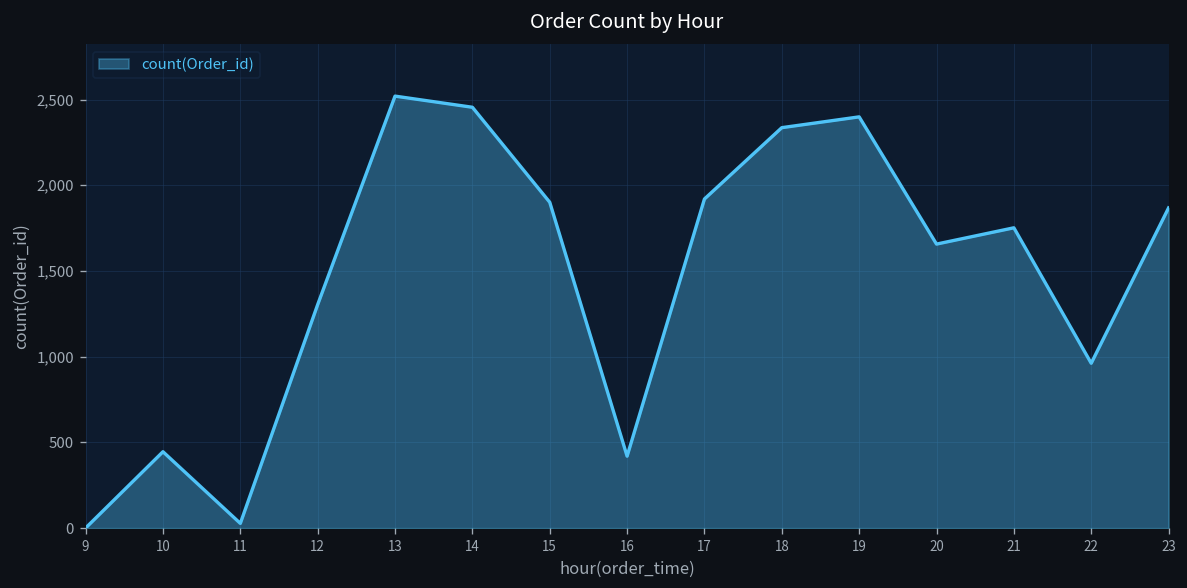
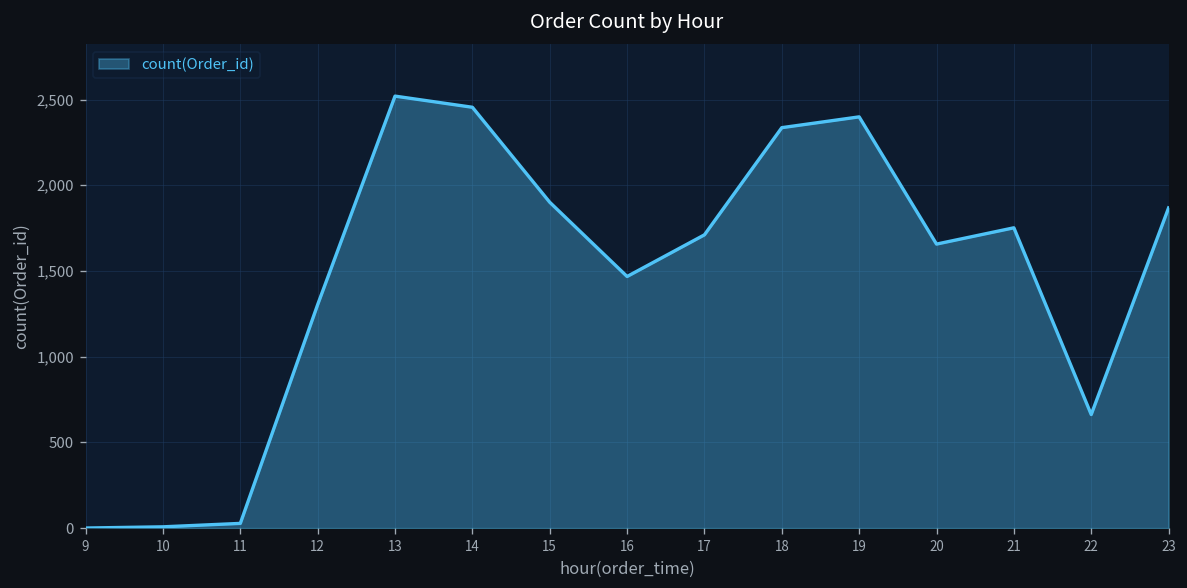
10: 450 -> 10
16: 420 -> 1,470
17: 1,920 -> 1,710
22: 960 -> 660
